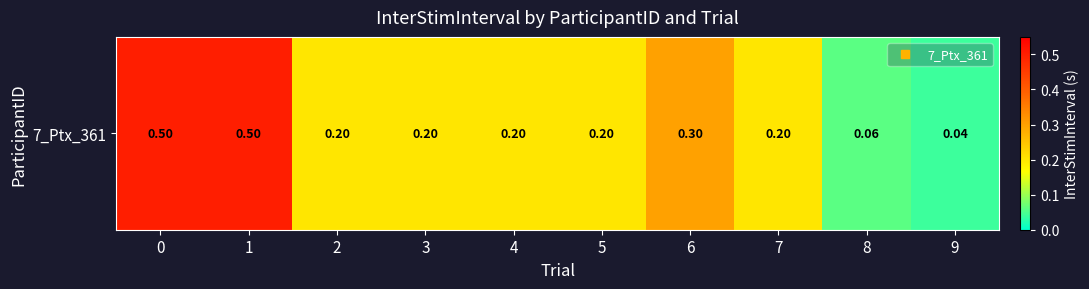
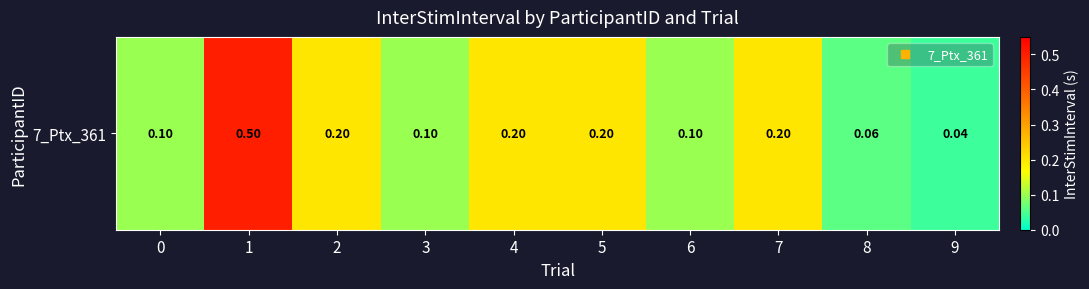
7_Ptx_361, 0: 0.50 -> 0.10
7_Ptx_361, 3: 0.20 -> 0.10
7_Ptx_361, 6: 0.30 -> 0.10
